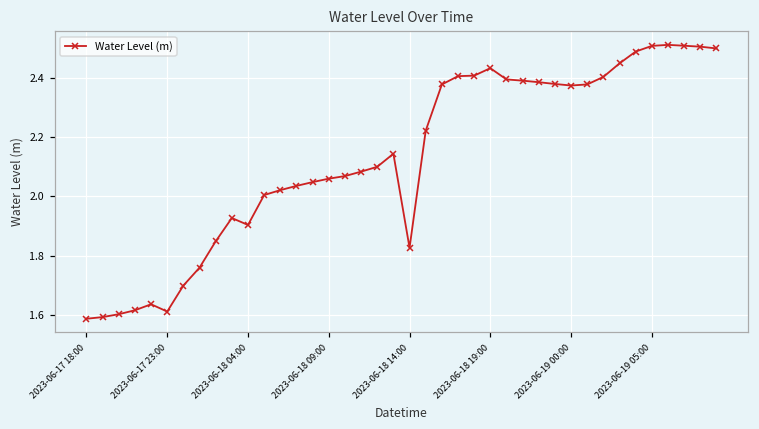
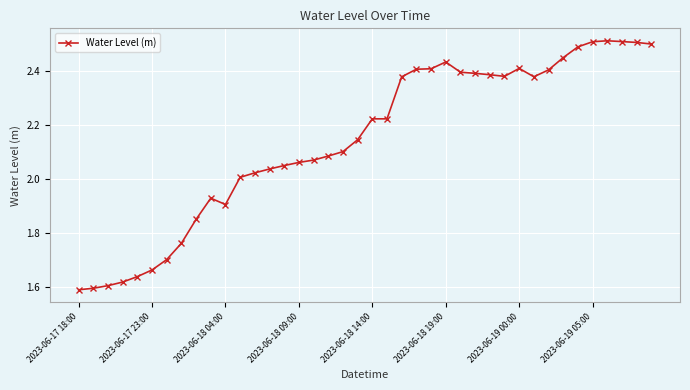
2023-06-17 23:00: 1.61 -> 1.66
2023-06-18 14:00: 1.83 -> 2.22
2023-06-19 00:00: 2.37 -> 2.41
